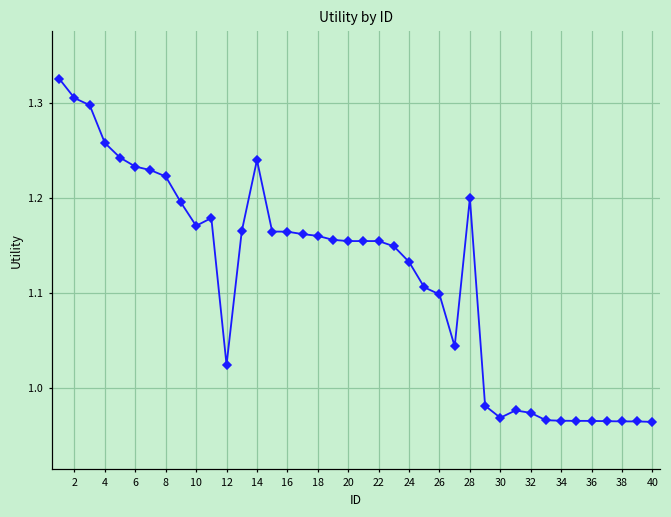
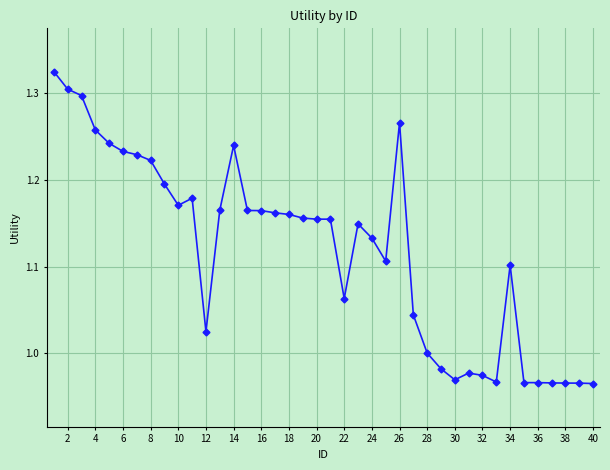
22: 1.15 -> 1.06
26: 1.10 -> 1.27
28: 1.2 -> 1.0
34: 0.97 -> 1.10
